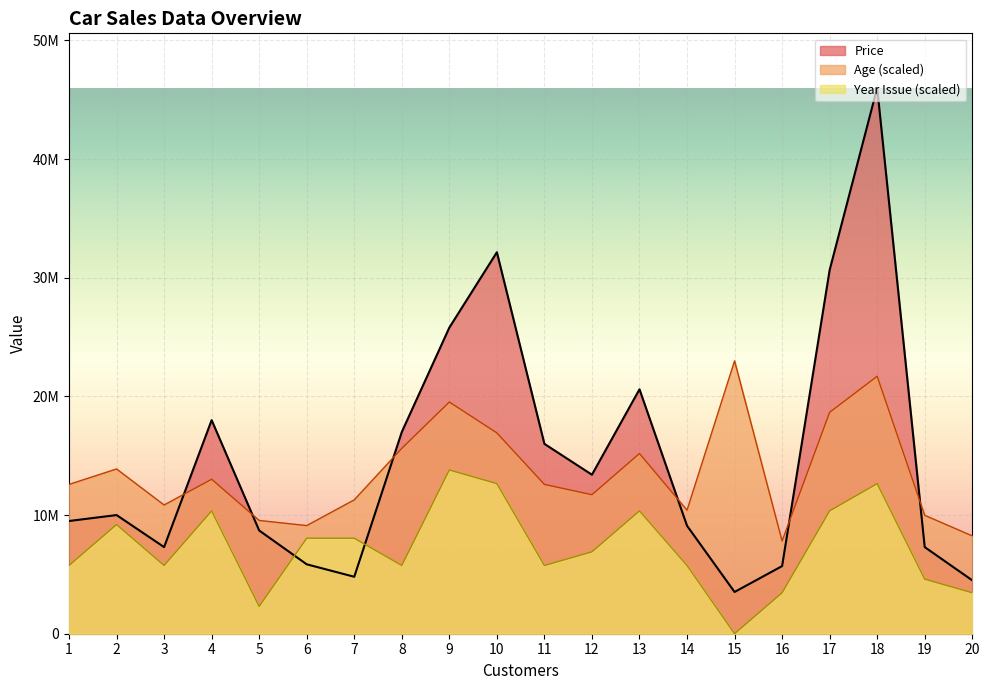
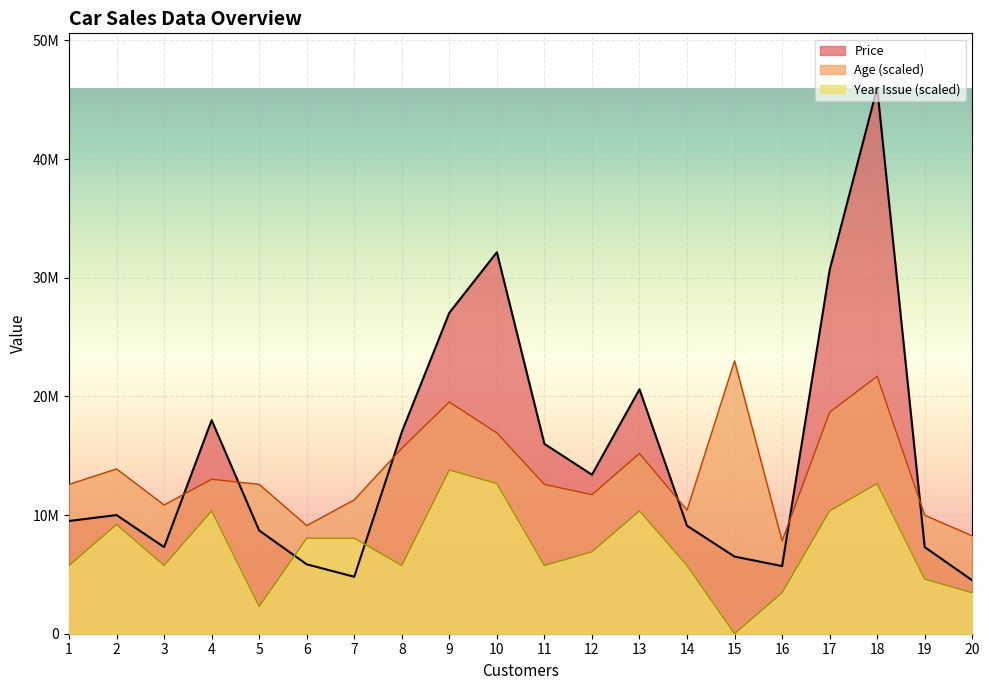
Age (scaled), 5: 9500000 -> 12600000
Price, 9: 25800000 -> 27000000
Price, 15: 3500000 -> 6500000
